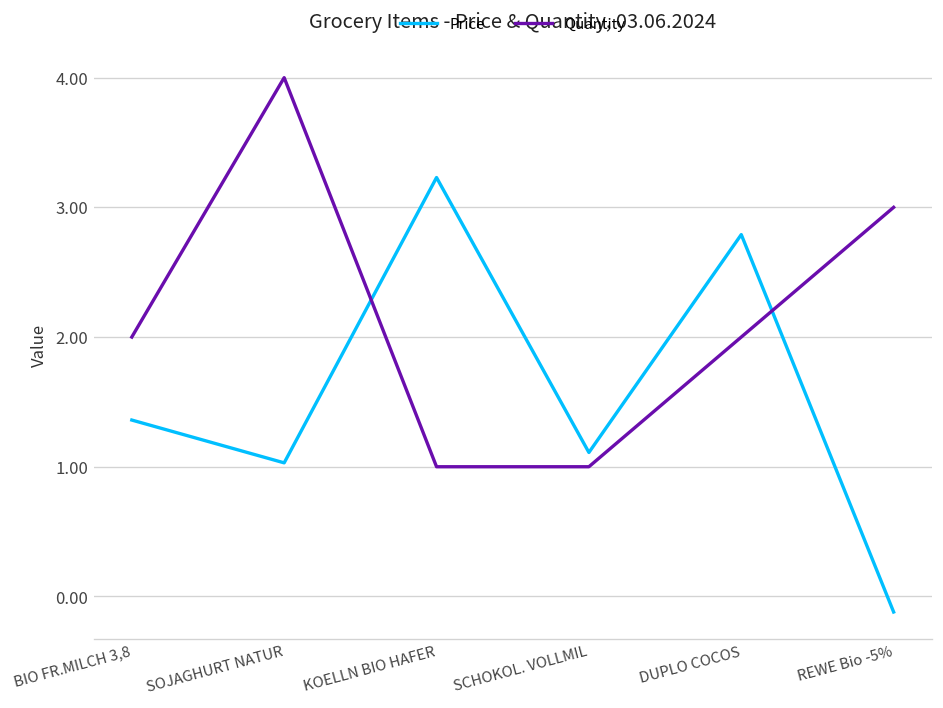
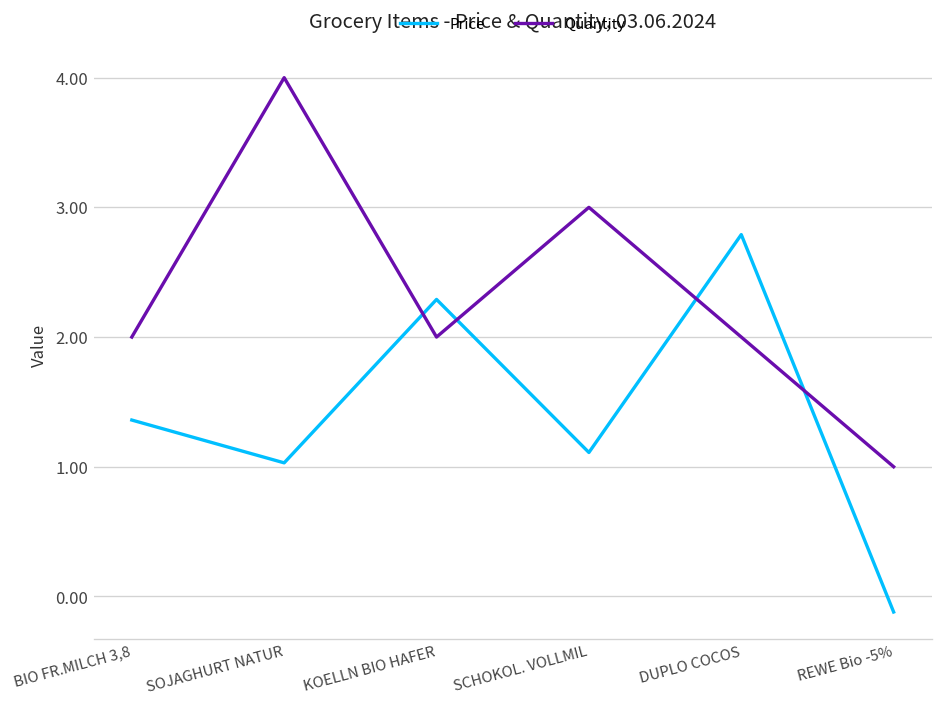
Price, KOELLN BIO HAFER: 3.23 -> 2.29
Quantity, KOELLN BIO HAFER: 1 -> 2
Quantity, SCHOKOL. VOLLMIL: 1 -> 3
Quantity, REWE Bio -5%: 3 -> 1
